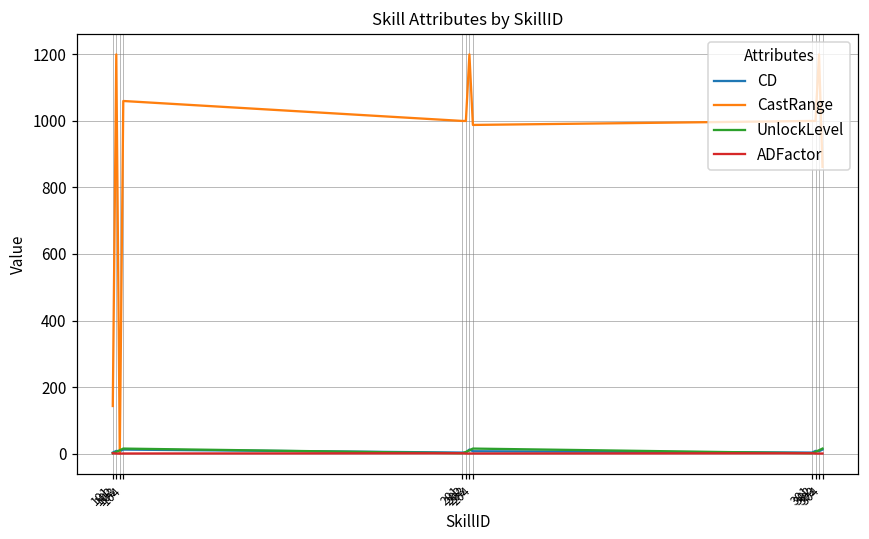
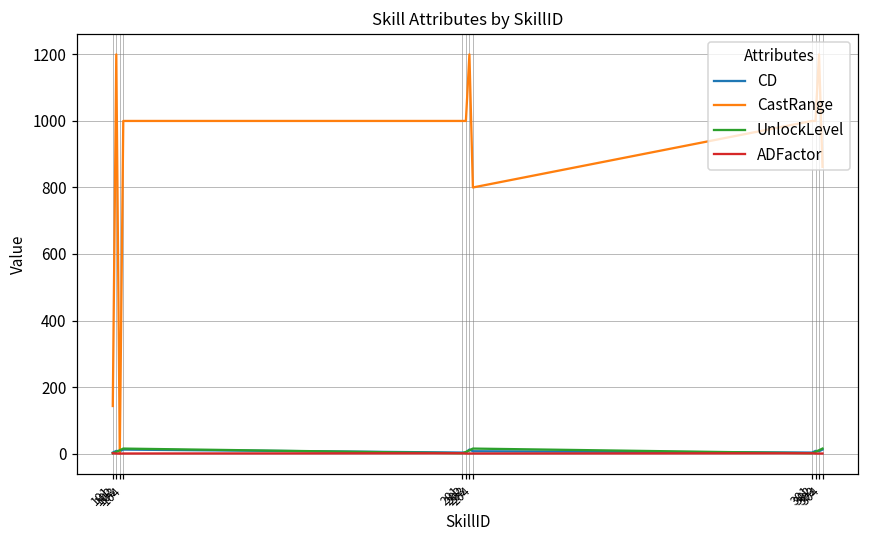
CastRange, 104: 1060 -> 1000
CastRange, 204: 990 -> 800
